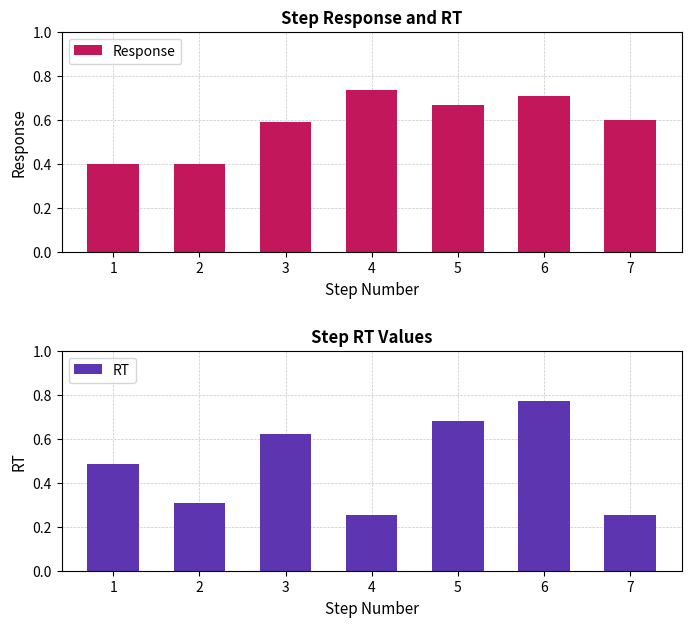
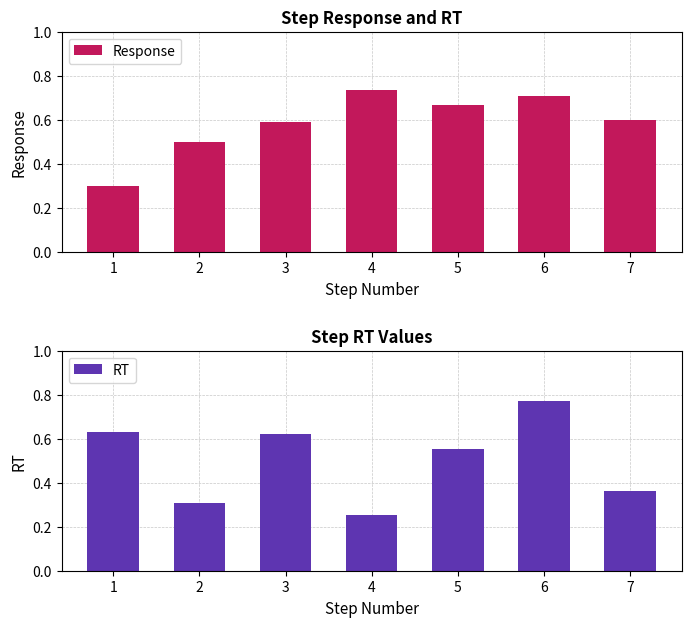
Step Response and RT, 1: 0.4 -> 0.3
Step Response and RT, 2: 0.4 -> 0.5
Step RT Values, 1: 0.49 -> 0.63
Step RT Values, 5: 0.68 -> 0.55
Step RT Values, 7: 0.25 -> 0.36
